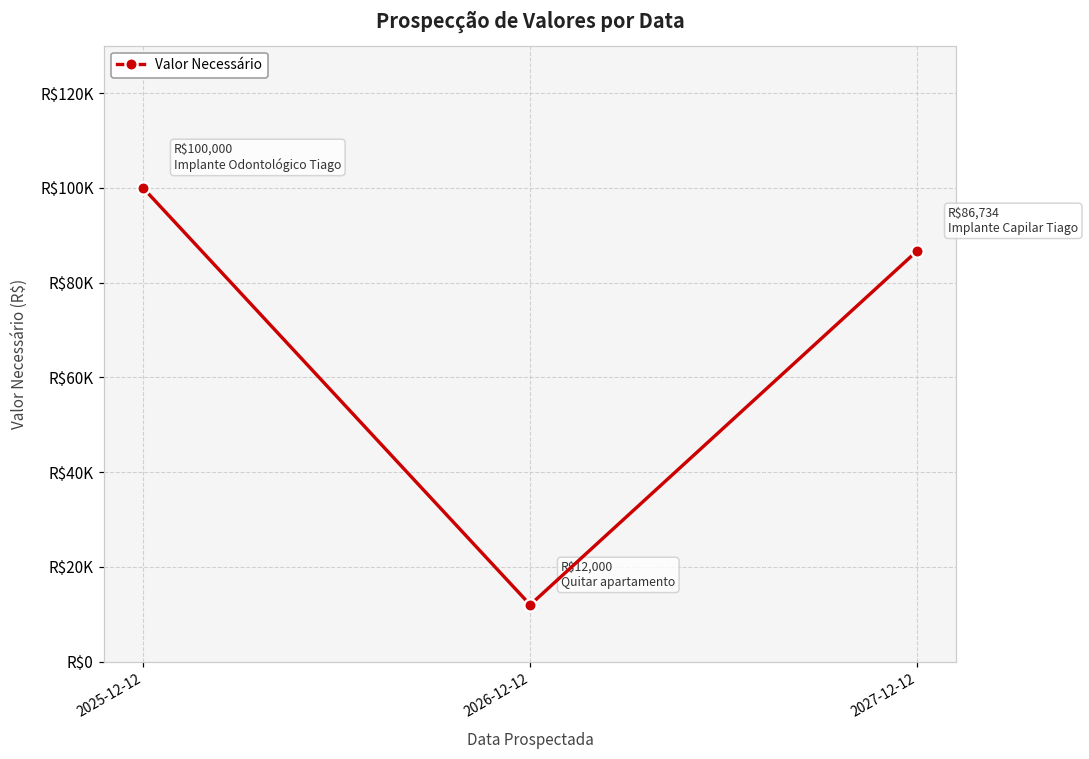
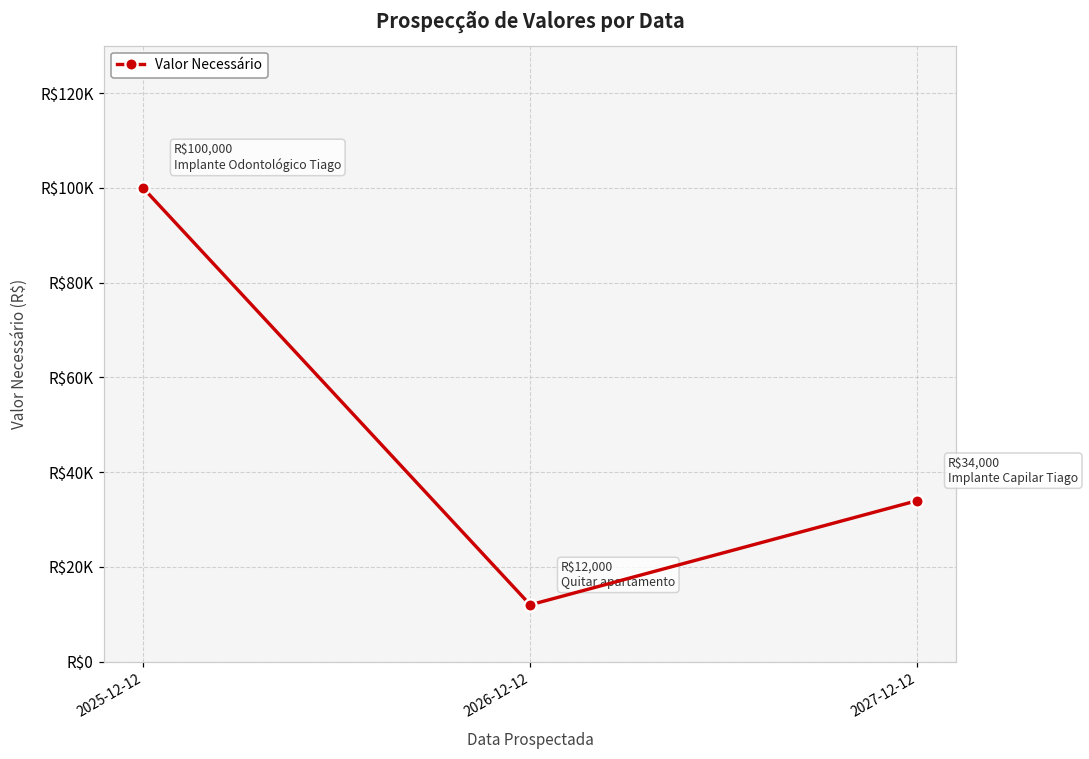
2027-12-12: $86,734 -> $34,000
